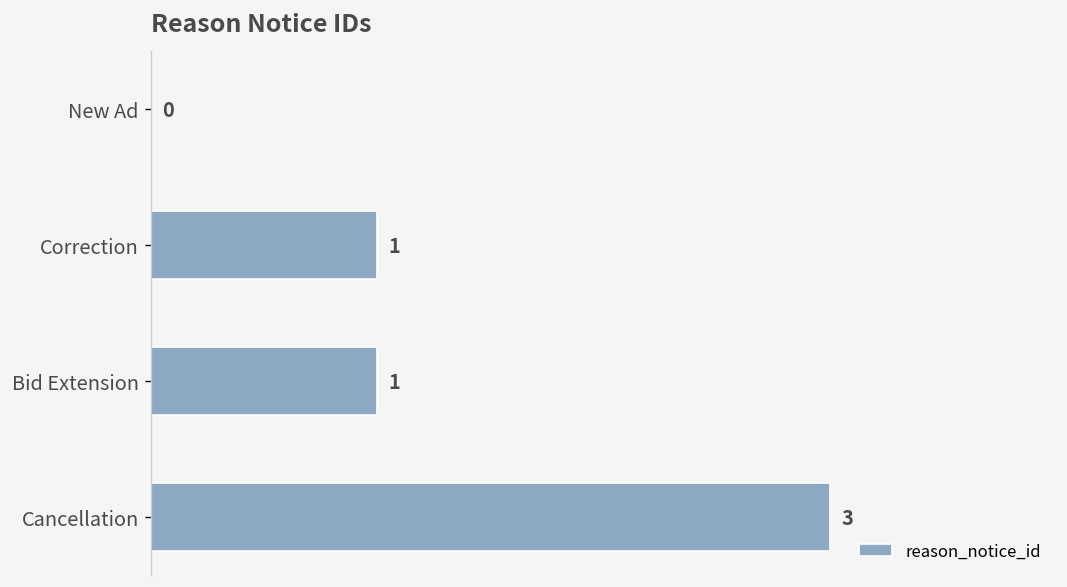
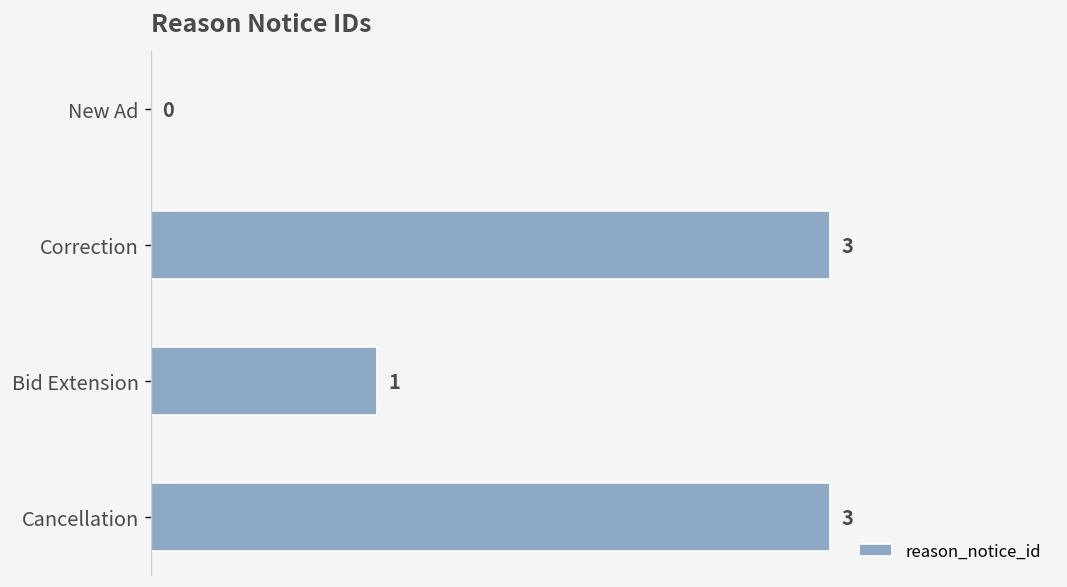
Correction: 1 -> 3
